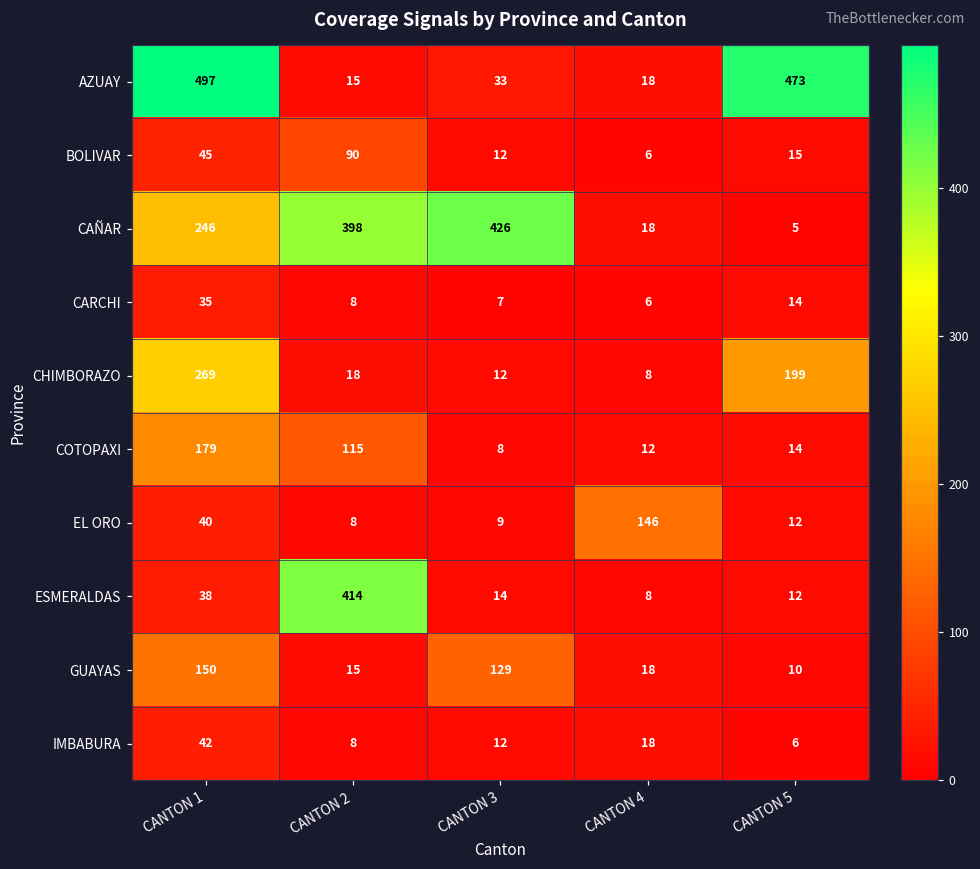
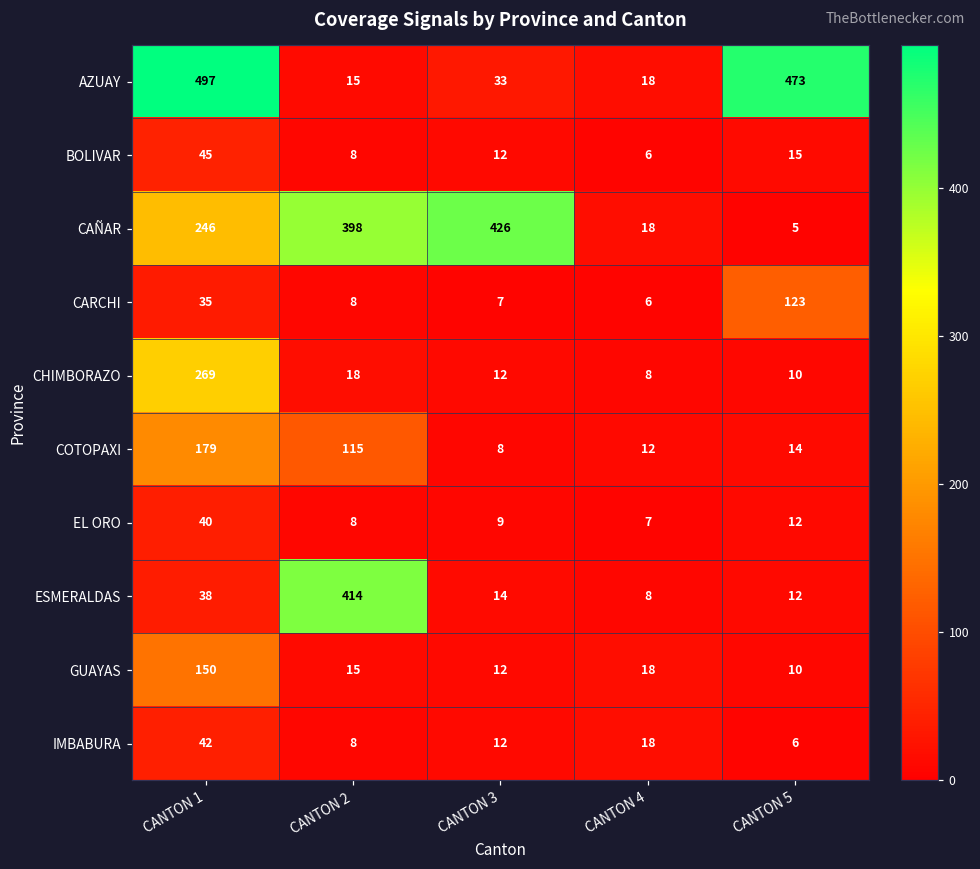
BOLIVAR, CANTON 2: 90 -> 8
CARCHI, CANTON 5: 14 -> 123
CHIMBORAZO, CANTON 5: 199 -> 10
EL ORO, CANTON 4: 146 -> 7
GUAYAS, CANTON 3: 129 -> 12
